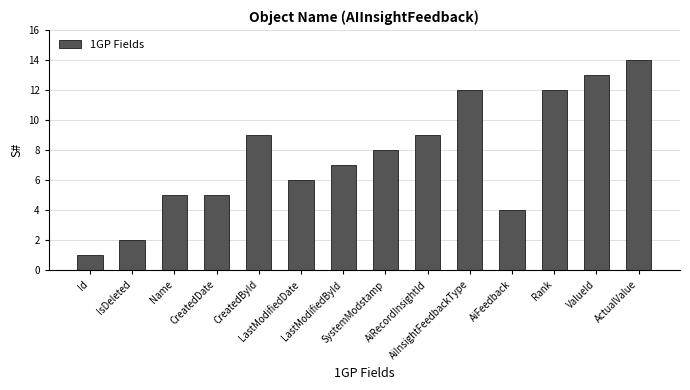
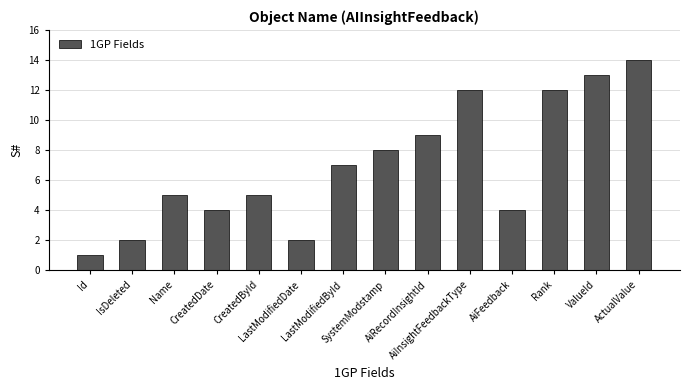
CreatedDate: 5 -> 4
CreatedById: 9 -> 5
LastModifiedDate: 6 -> 2
